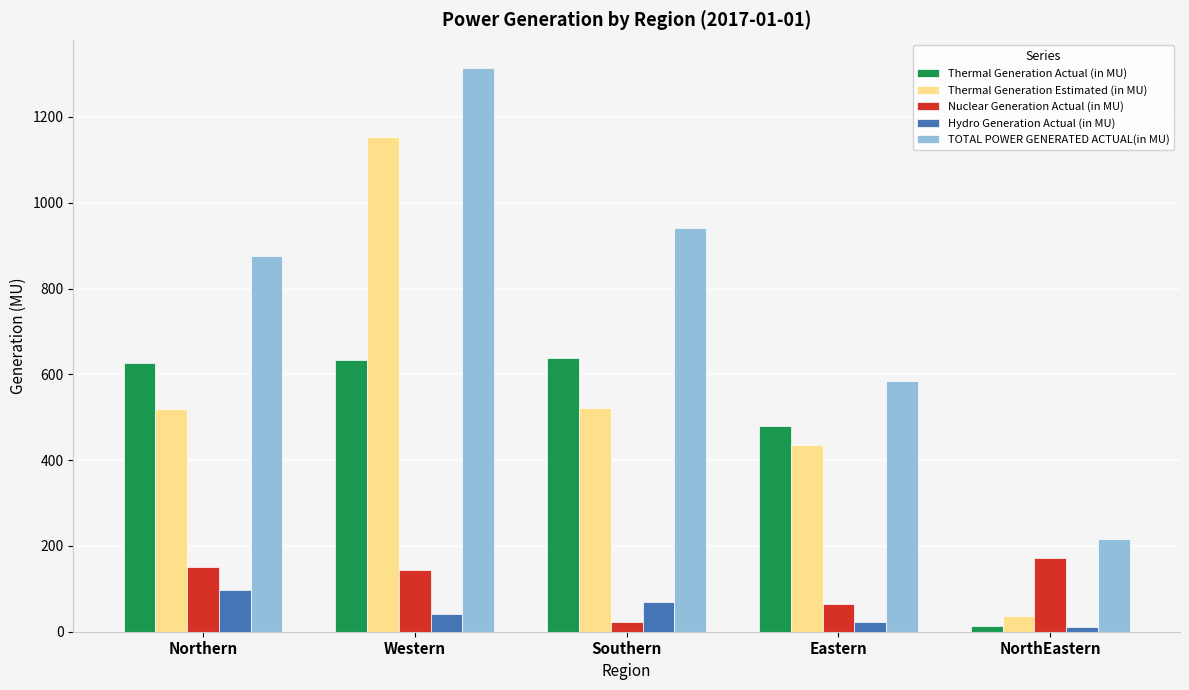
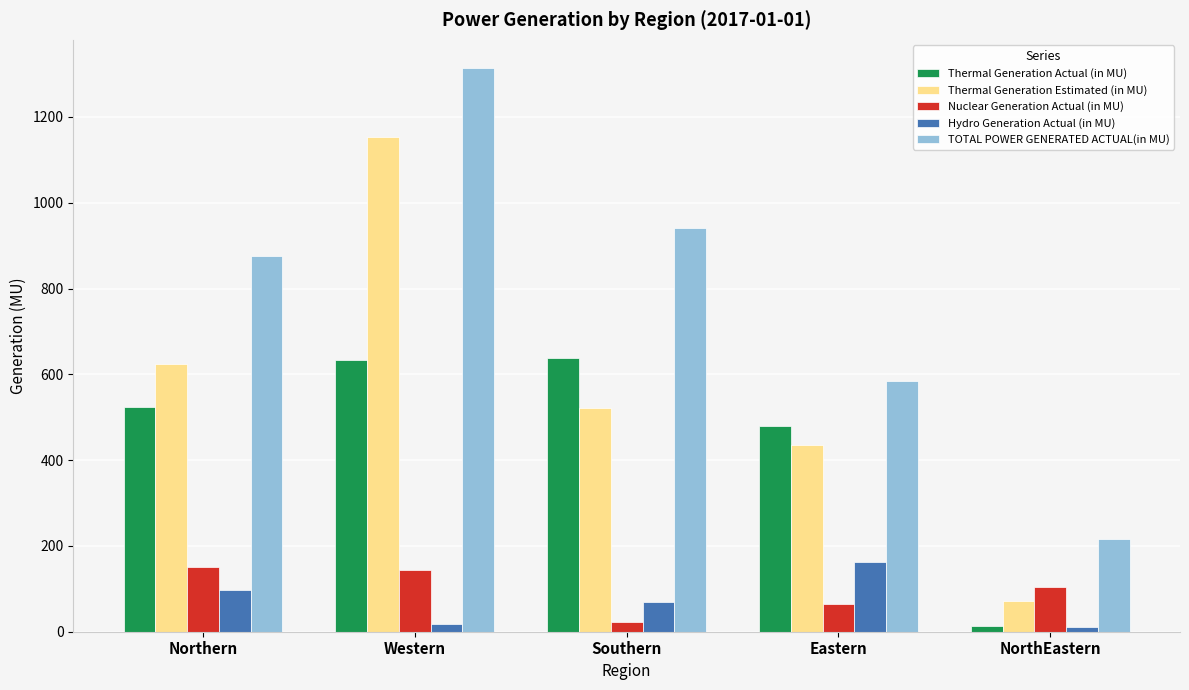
Thermal Generation Actual (in MU), Northern: 630 -> 520
Thermal Generation Estimated (in MU), Northern: 520 -> 630
Hydro Generation Actual (in MU), Western: 40 -> 20
Hydro Generation Actual (in MU), Eastern: 20 -> 160
Thermal Generation Estimated (in MU), NorthEastern: 40 -> 70
Nuclear Generation Actual (in MU), NorthEastern: 170 -> 100
